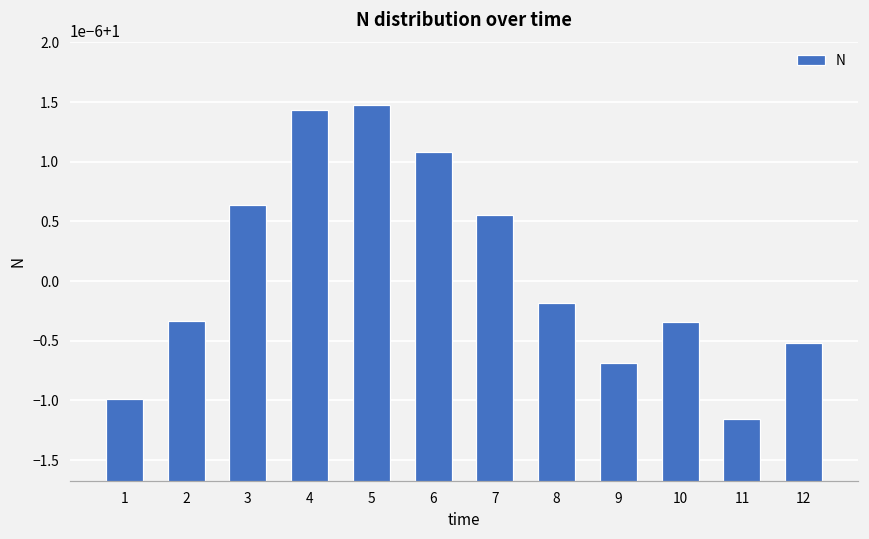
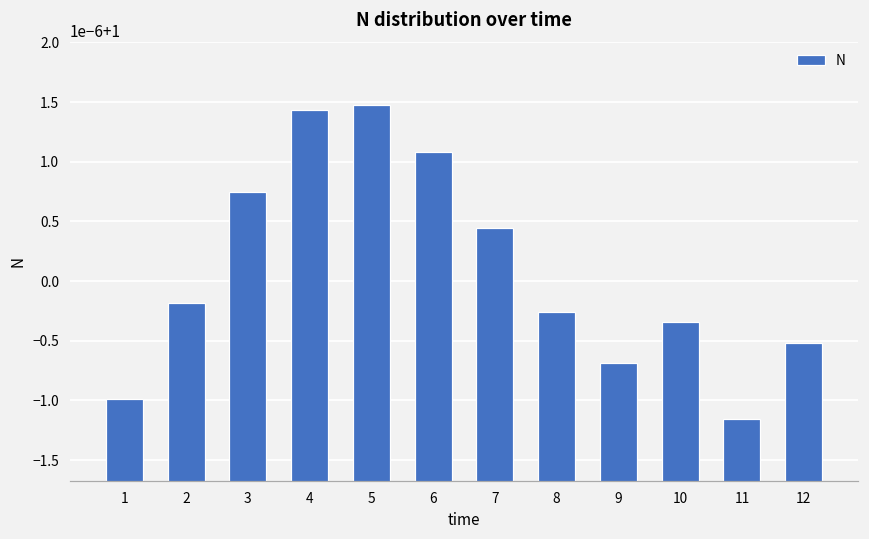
2: 0.99999967 -> 0.99999982
3: 1.00000064 -> 1.00000075
7: 1.00000055 -> 1.00000045
8: 0.99999982 -> 0.99999974
